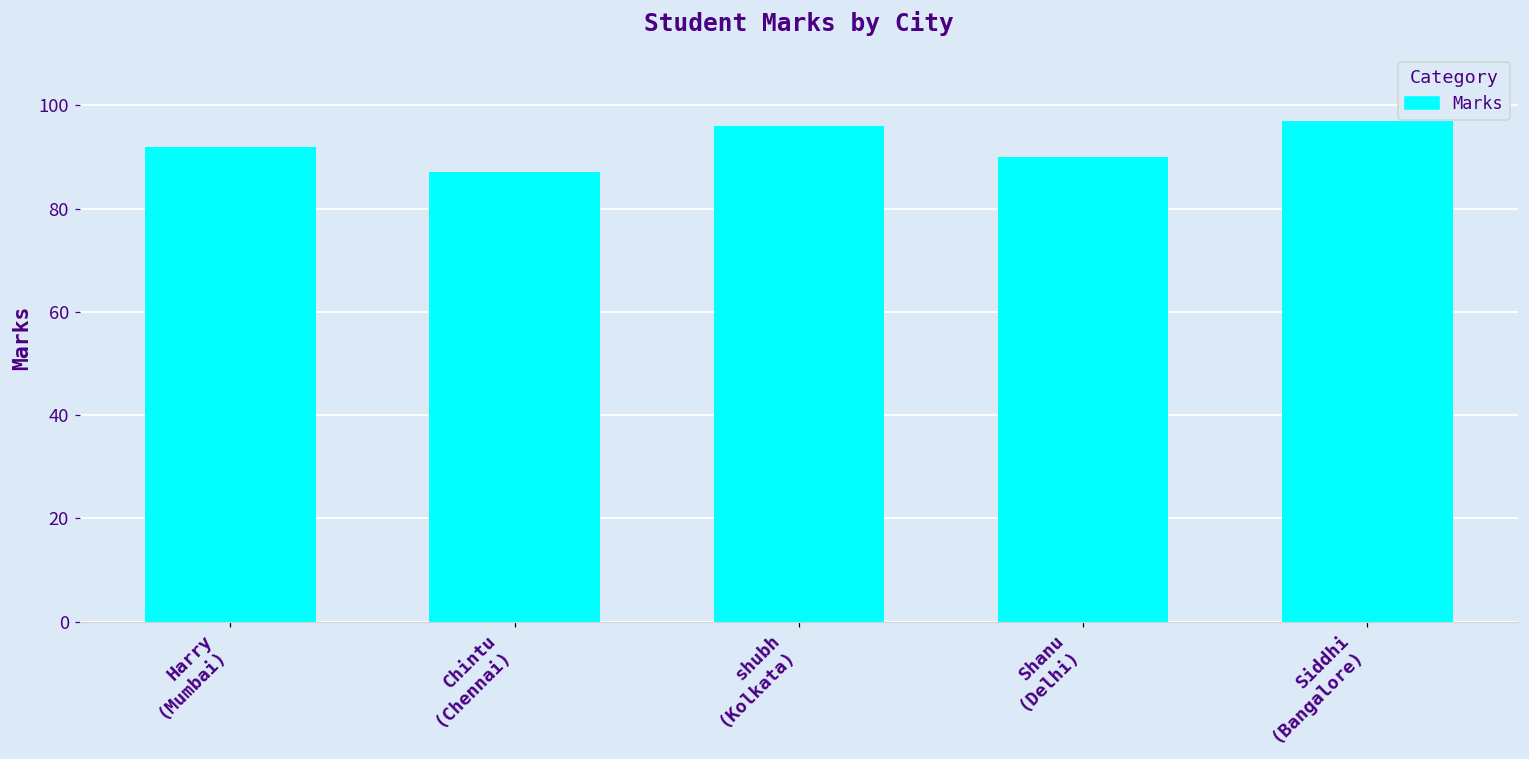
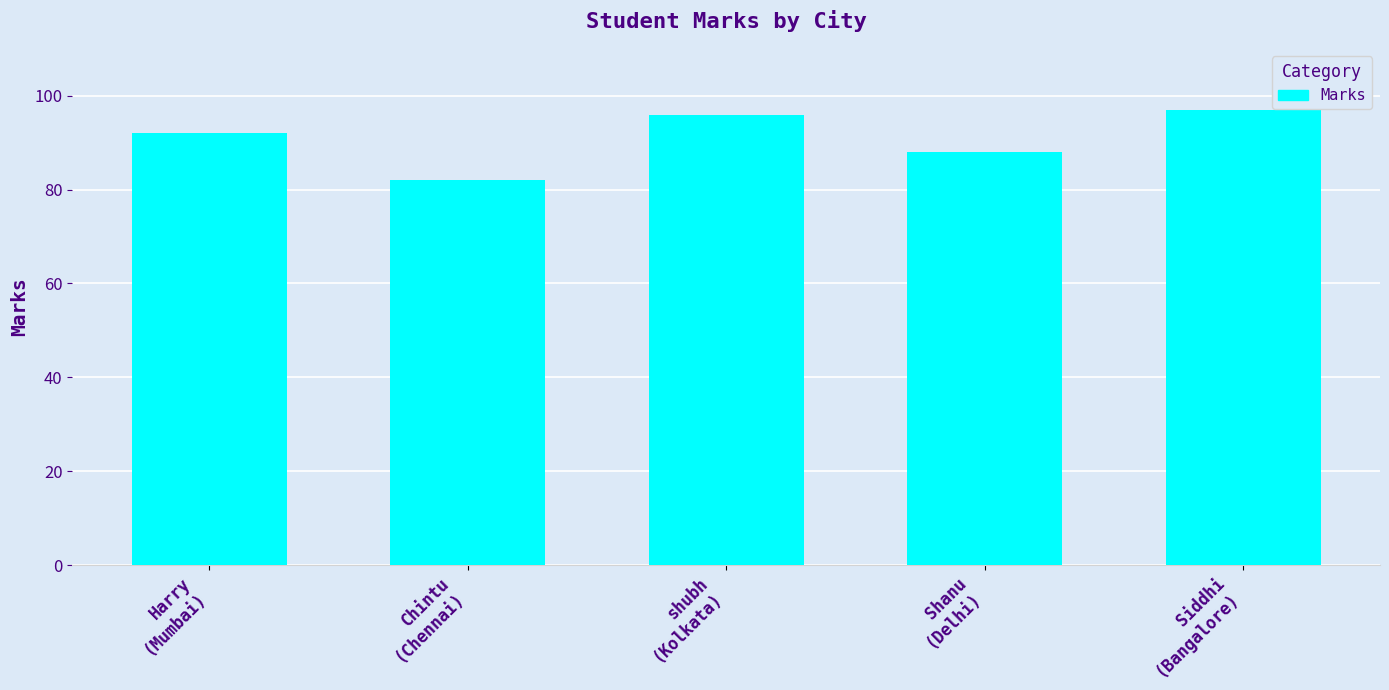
Chintu (Chennai): 87 -> 82
Shanu (Delhi): 90 -> 88
